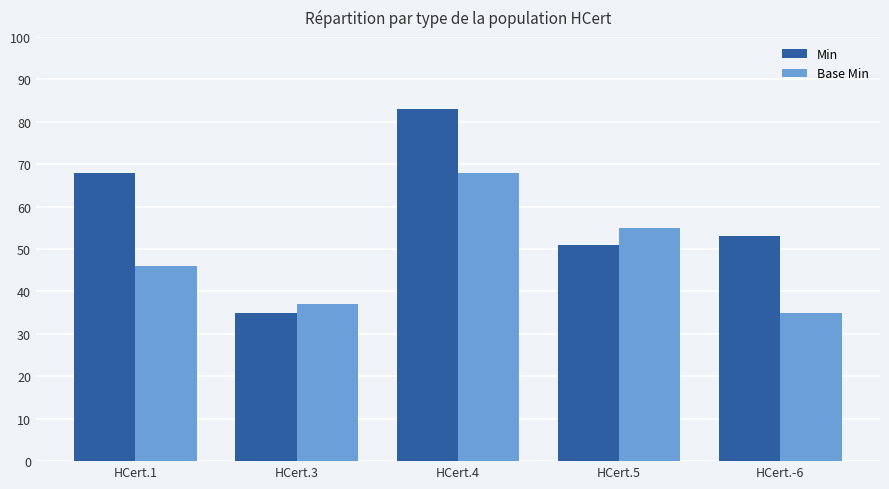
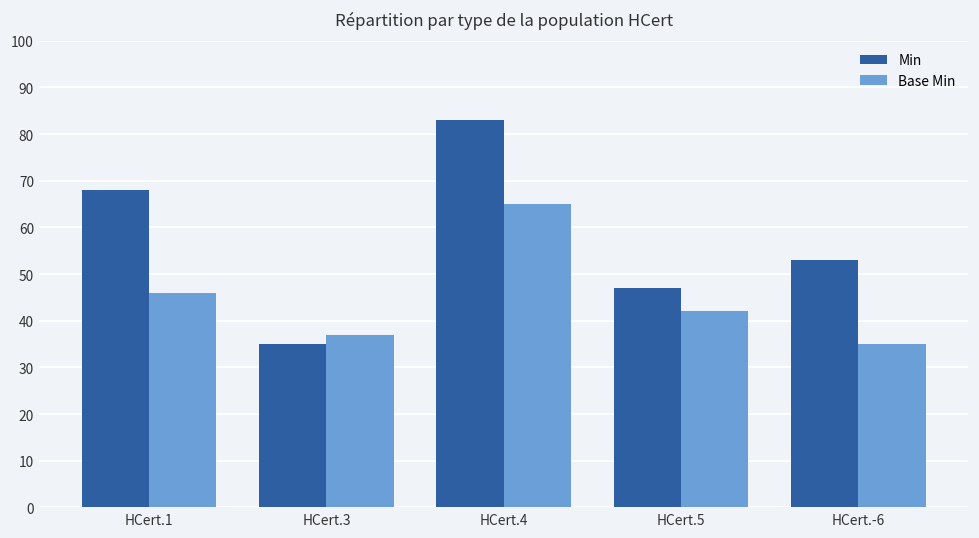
Base Min, HCert.4: 68 -> 65
Min, HCert.5: 51 -> 47
Base Min, HCert.5: 55 -> 42
